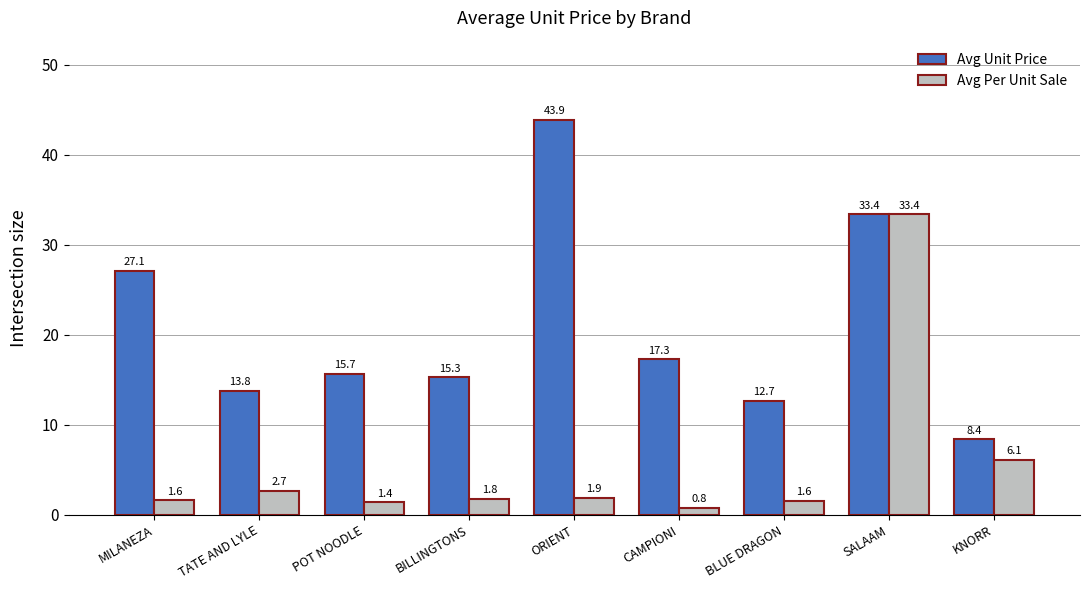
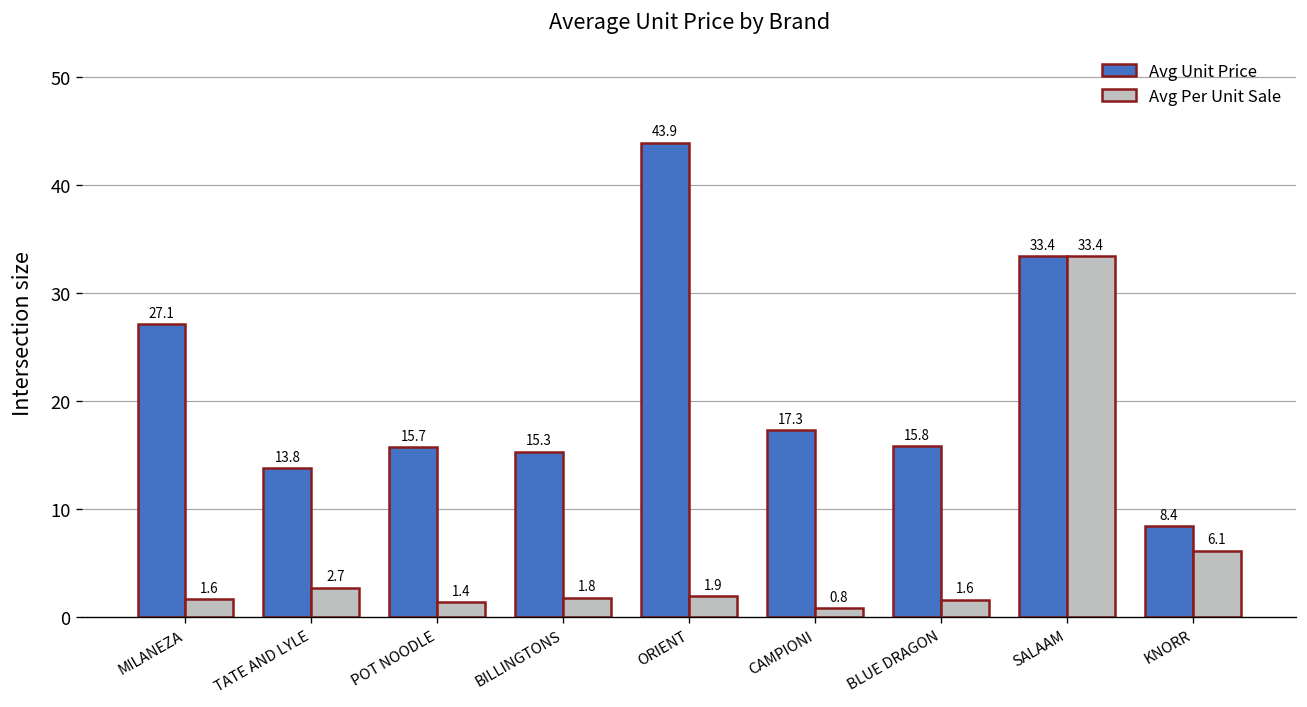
Avg Unit Price, BLUE DRAGON: 12.7 -> 15.8
